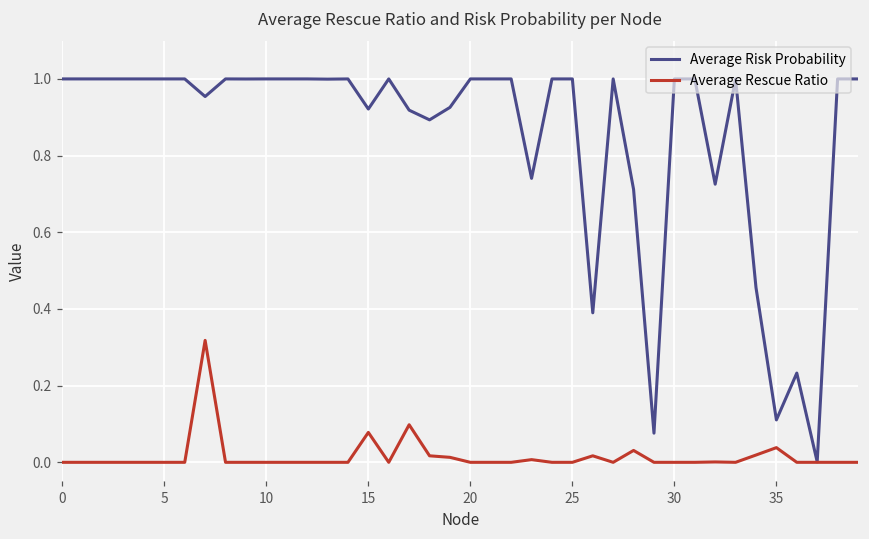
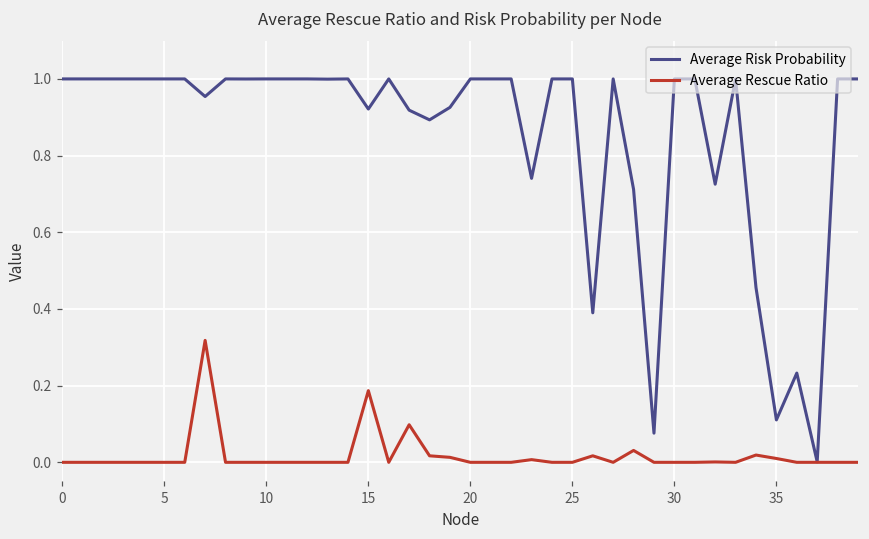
Average Rescue Ratio, 15: 0.08 -> 0.19
Average Rescue Ratio, 35: 0.04 -> 0.01
